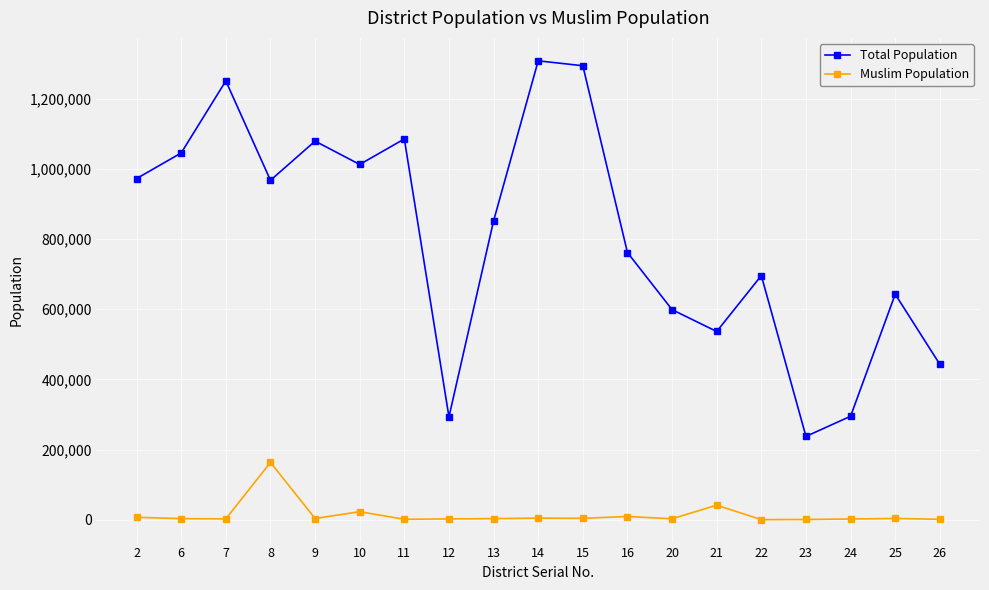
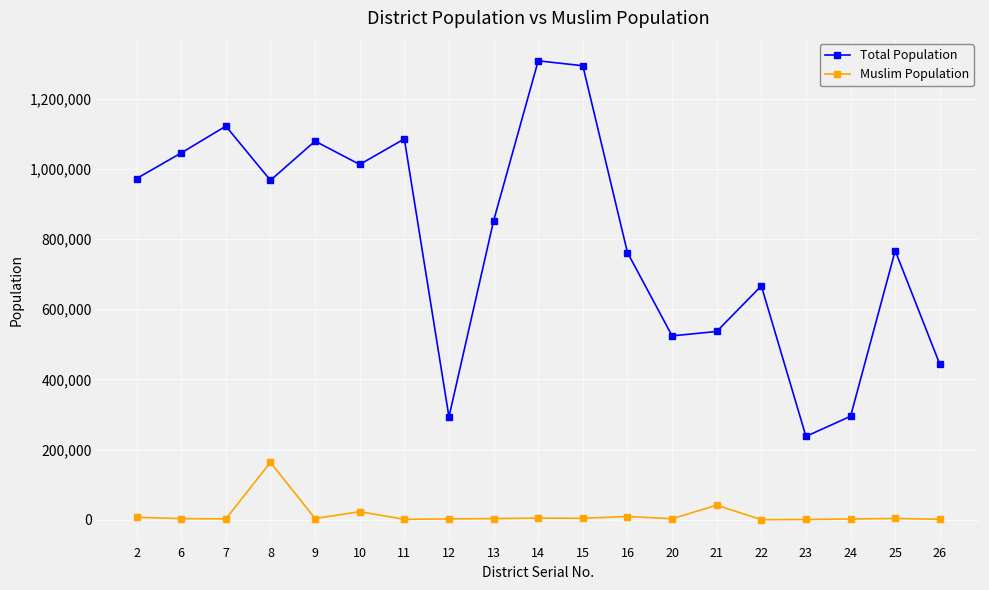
Total Population, 7: 1,250,000 -> 1,120,000
Total Population, 20: 600,000 -> 520,000
Total Population, 22: 700,000 -> 670,000
Total Population, 25: 640,000 -> 770,000
